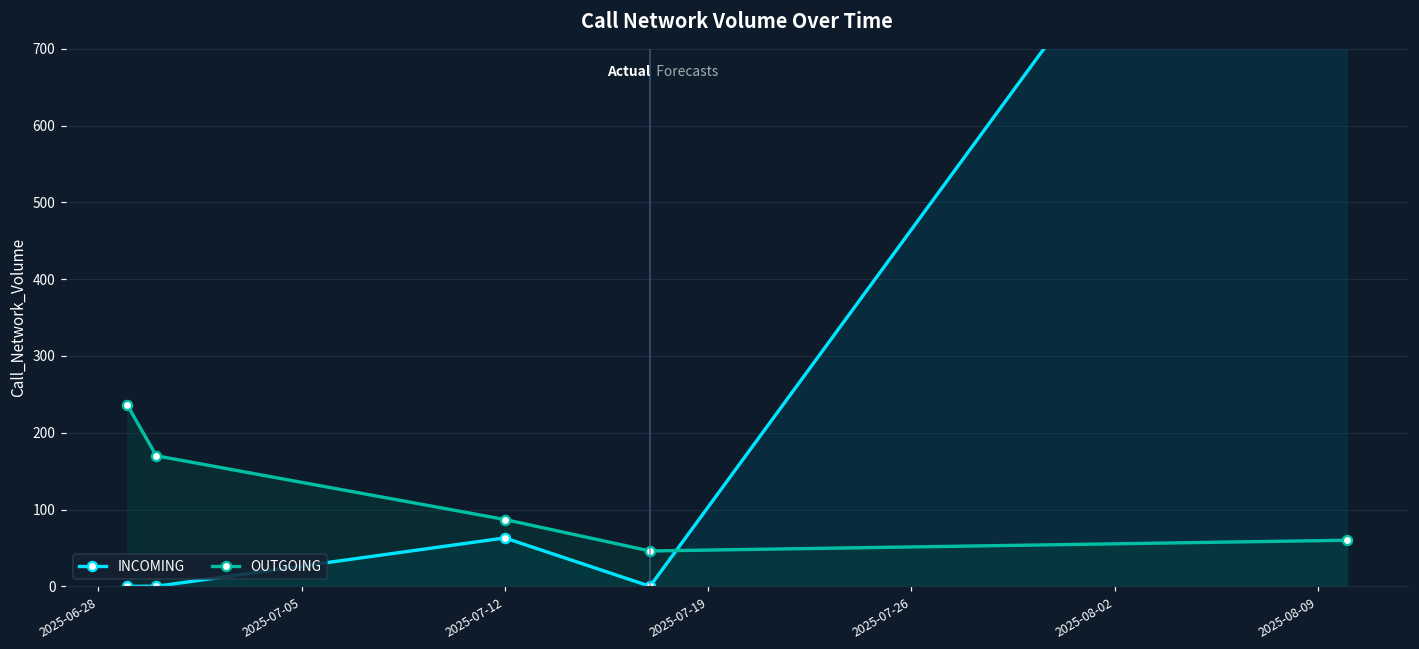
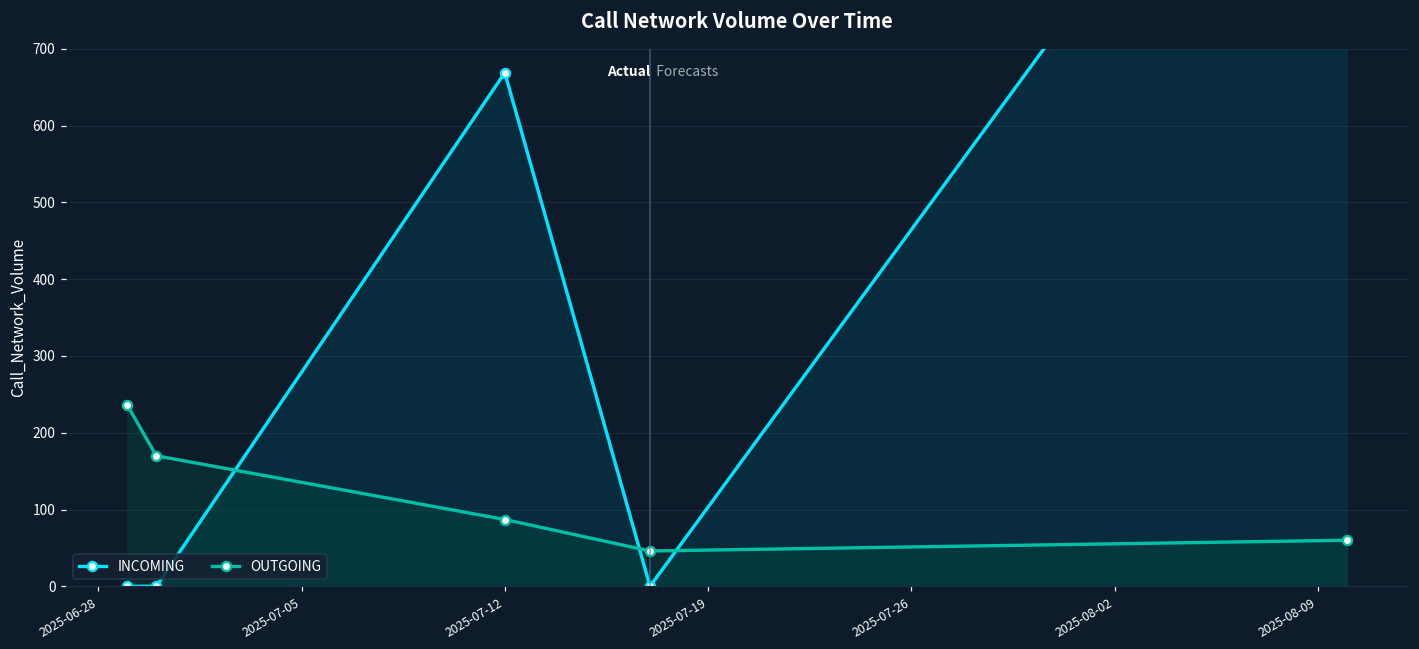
INCOMING, 2025-07-12: 60 -> 670
